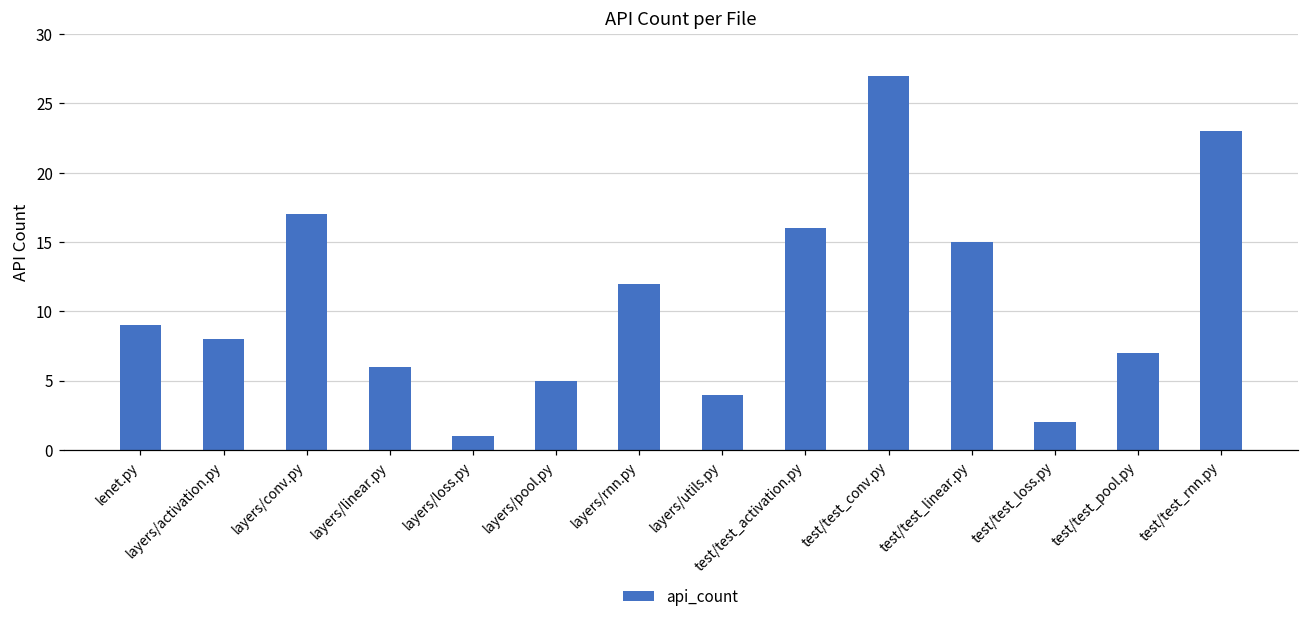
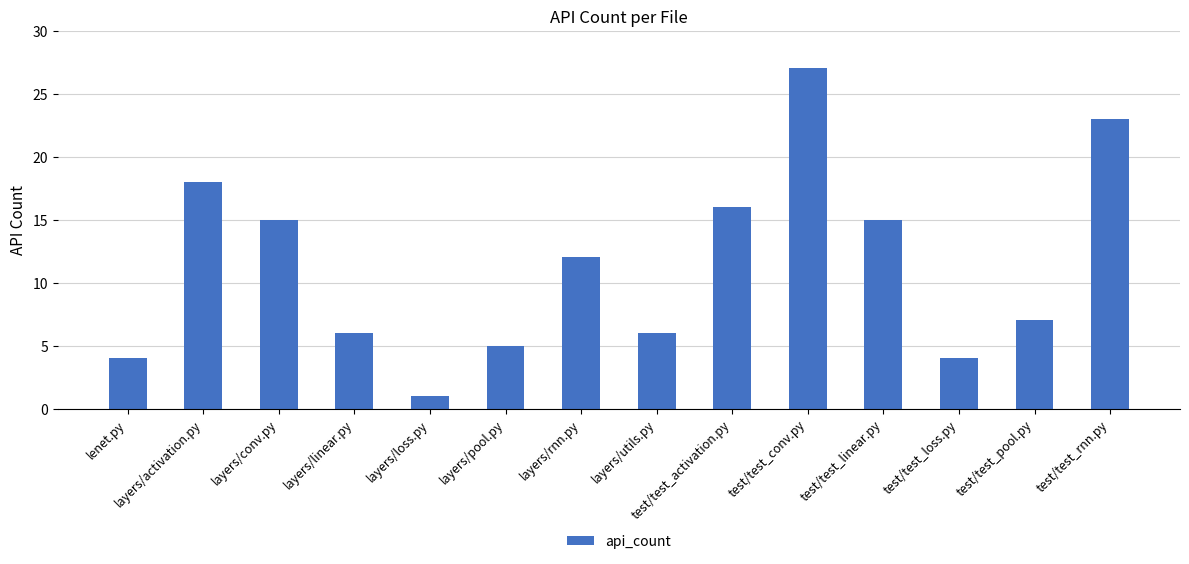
lenet.py: 9 -> 4
layers/activation.py: 8 -> 18
layers/conv.py: 17 -> 15
layers/utils.py: 4 -> 6
test/test_loss.py: 2 -> 4
